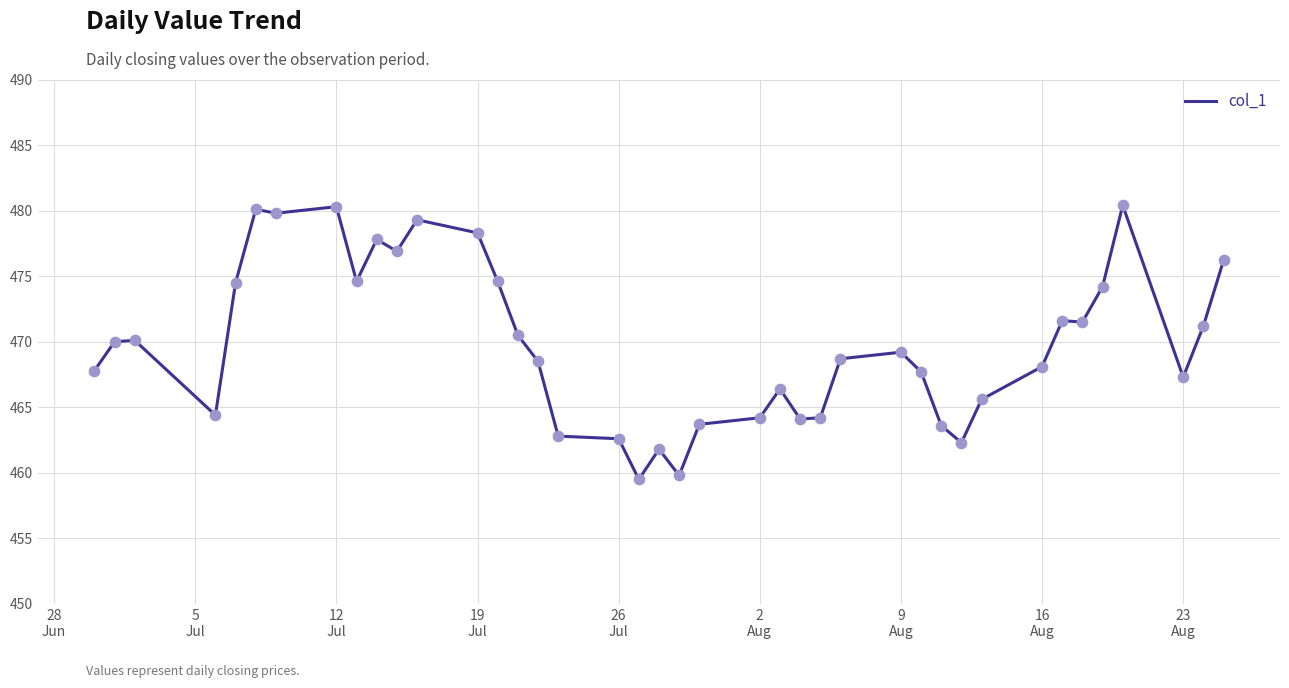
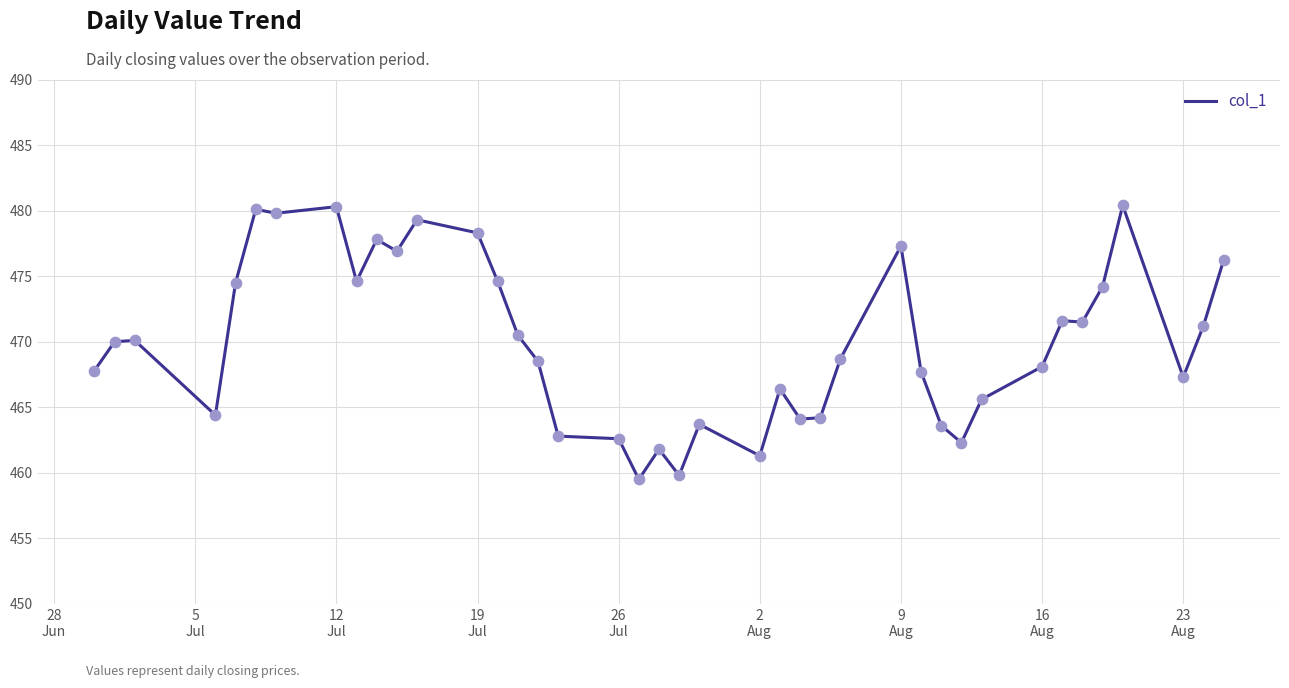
2 Aug: 464.2 -> 461.3
9 Aug: 469.2 -> 477.3
